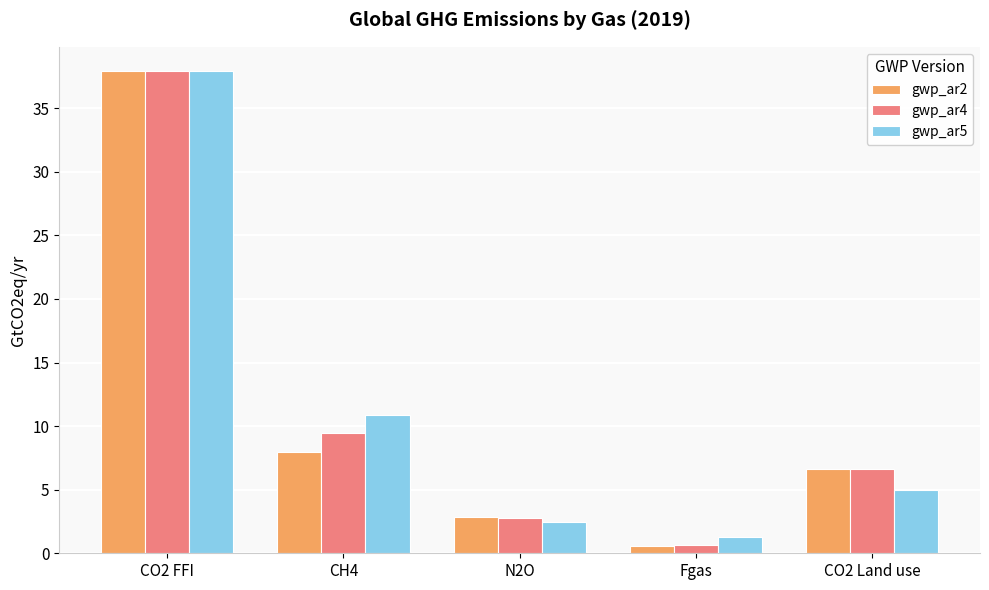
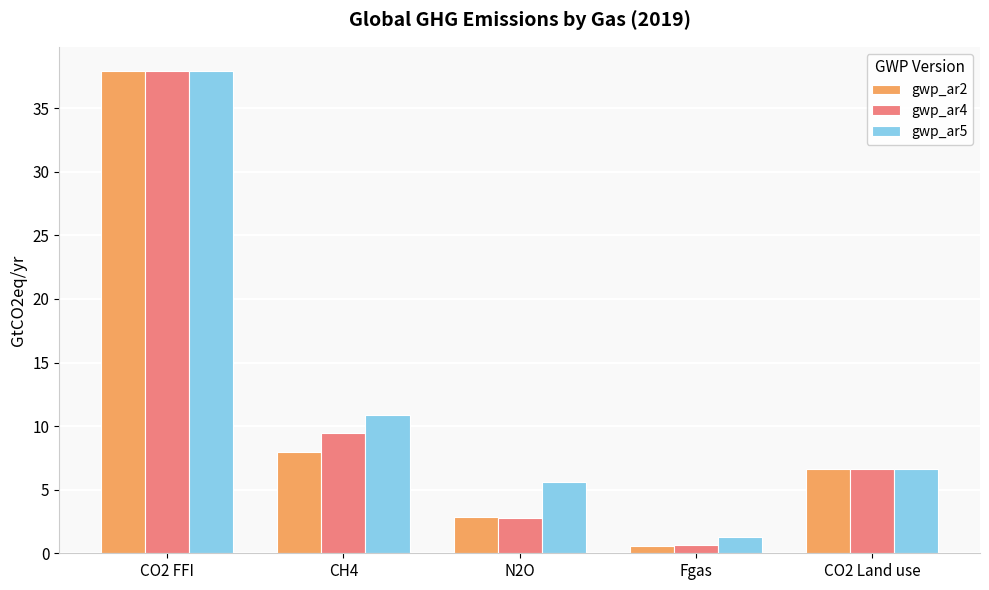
gwp_ar5, N2O: 2.5 -> 5.6
gwp_ar5, CO2 Land use: 5.0 -> 6.6
